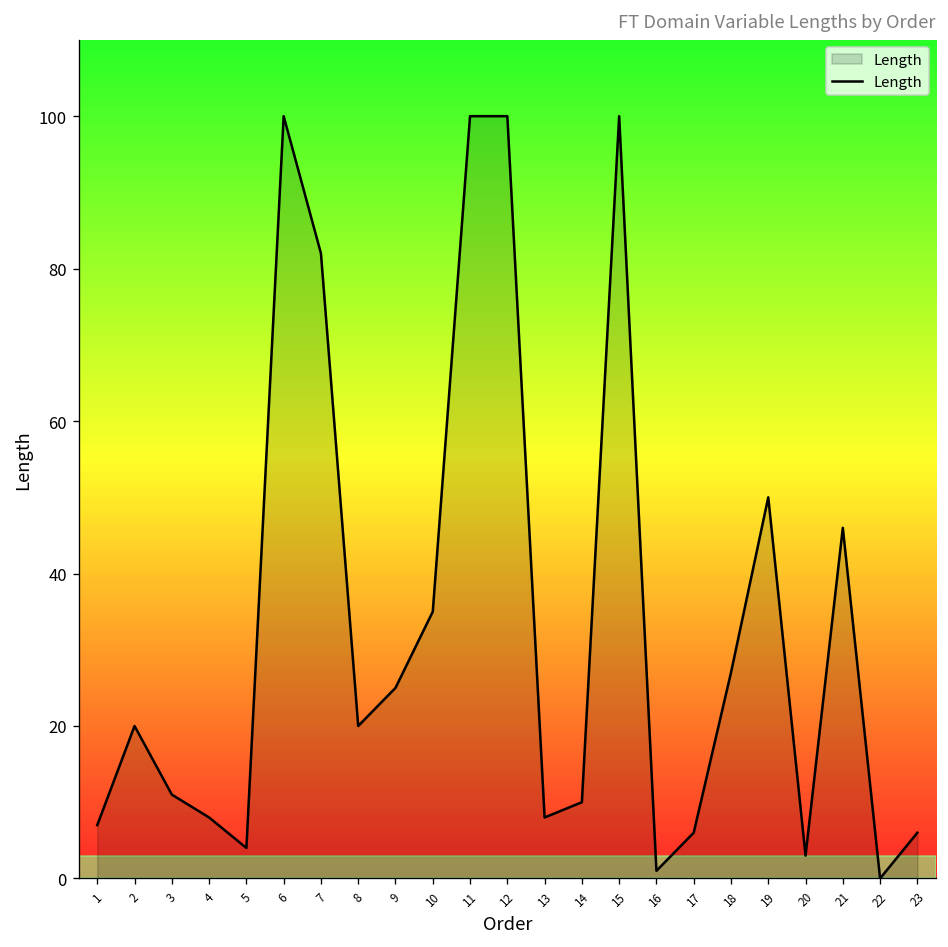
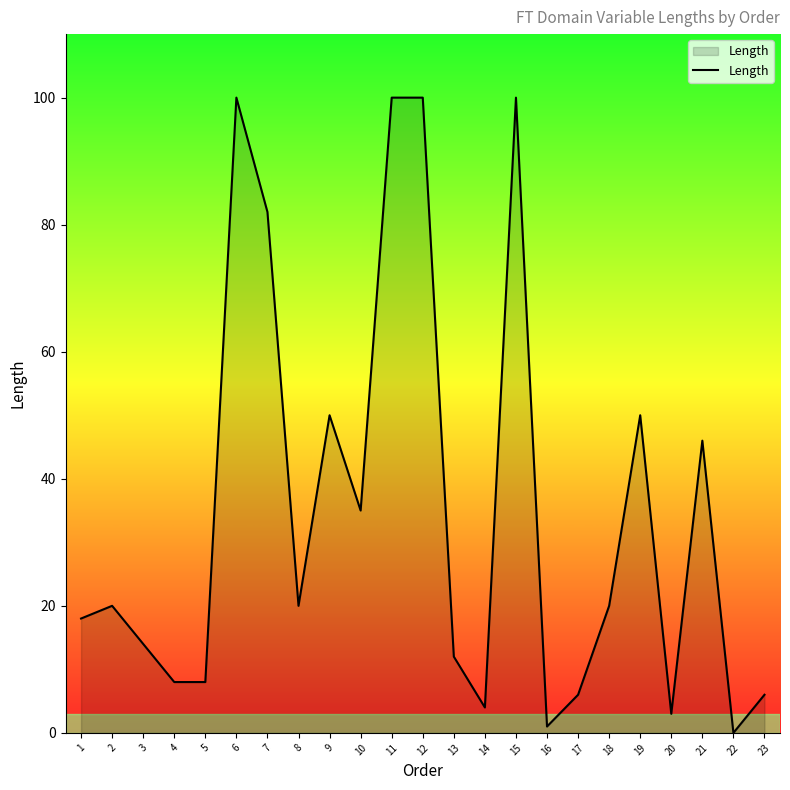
1: 7 -> 18
3: 11 -> 14
5: 4 -> 8
9: 25 -> 50
13: 8 -> 12
14: 10 -> 4
18: 27 -> 20
